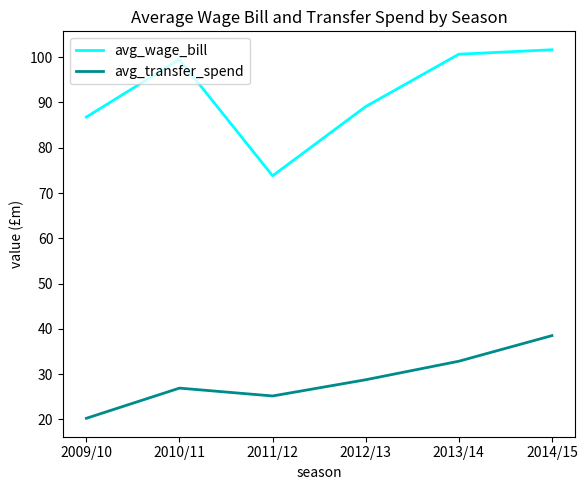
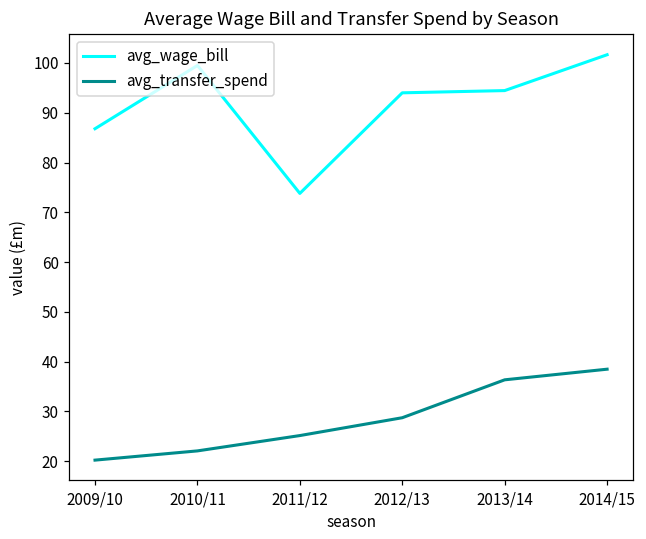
avg_transfer_spend, 2010/11: 27 -> 22
avg_wage_bill, 2012/13: 89 -> 94
avg_wage_bill, 2013/14: 101 -> 94
avg_transfer_spend, 2013/14: 33 -> 36
